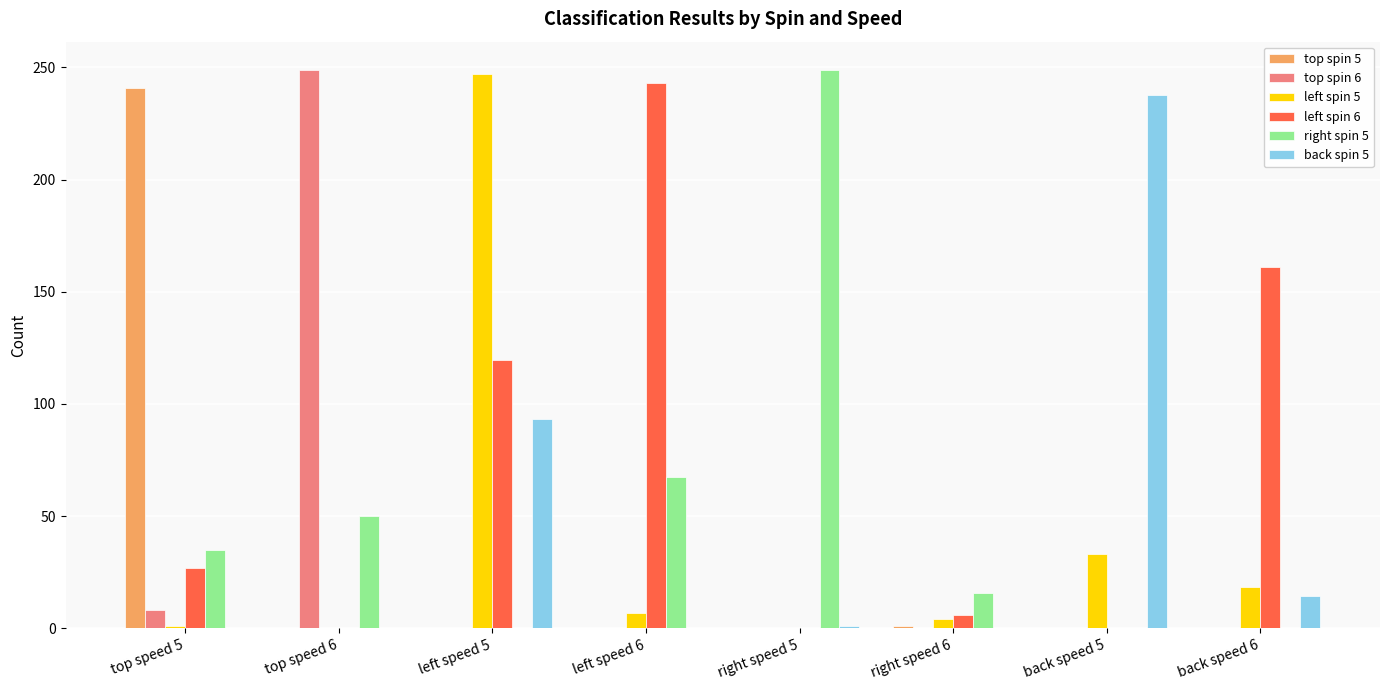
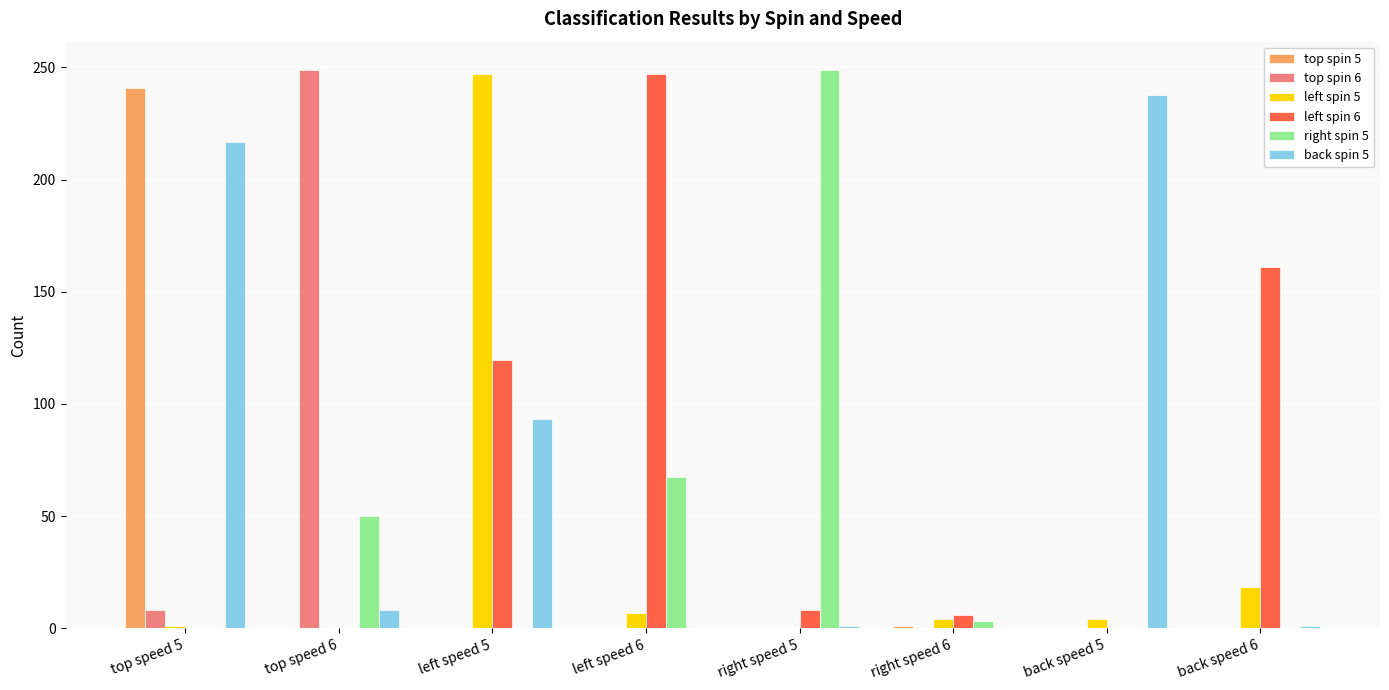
left spin 6, top speed 5: 27 -> 0
right spin 5, top speed 5: 35 -> 0
back spin 5, top speed 5: 0 -> 217
back spin 5, top speed 6: 0 -> 8
left spin 6, left speed 6: 243 -> 247
left spin 6, right speed 5: 0 -> 8
right spin 5, right speed 6: 16 -> 3
left spin 5, back speed 5: 33 -> 4
back spin 5, back speed 6: 14 -> 1
